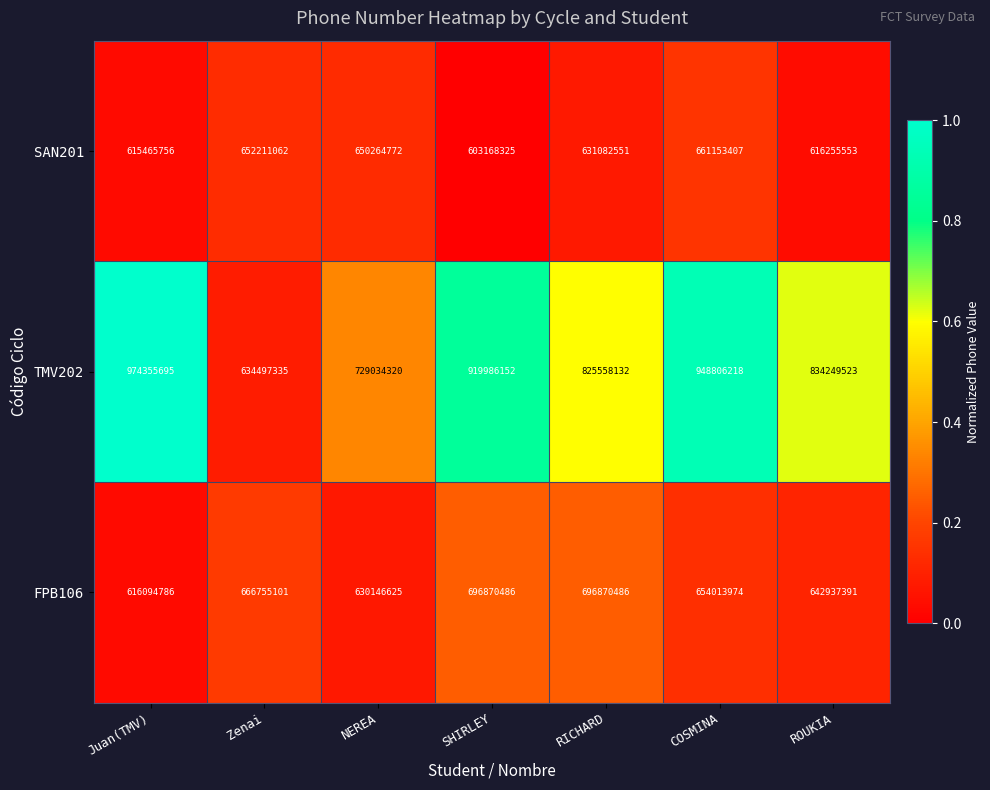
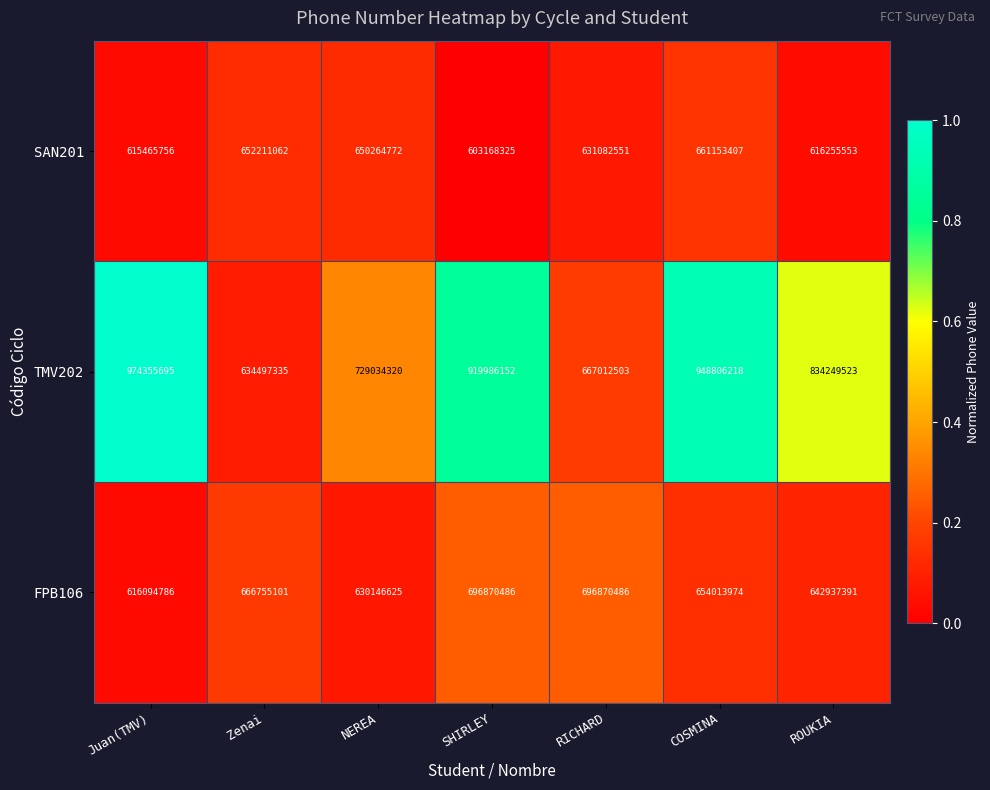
TMV202, RICHARD: 825558132 -> 667012503
